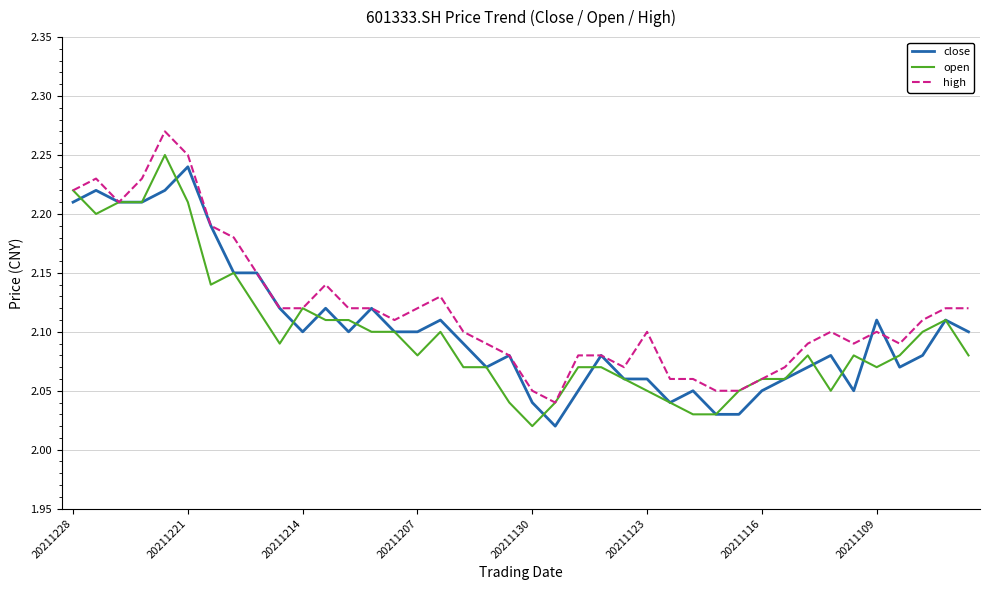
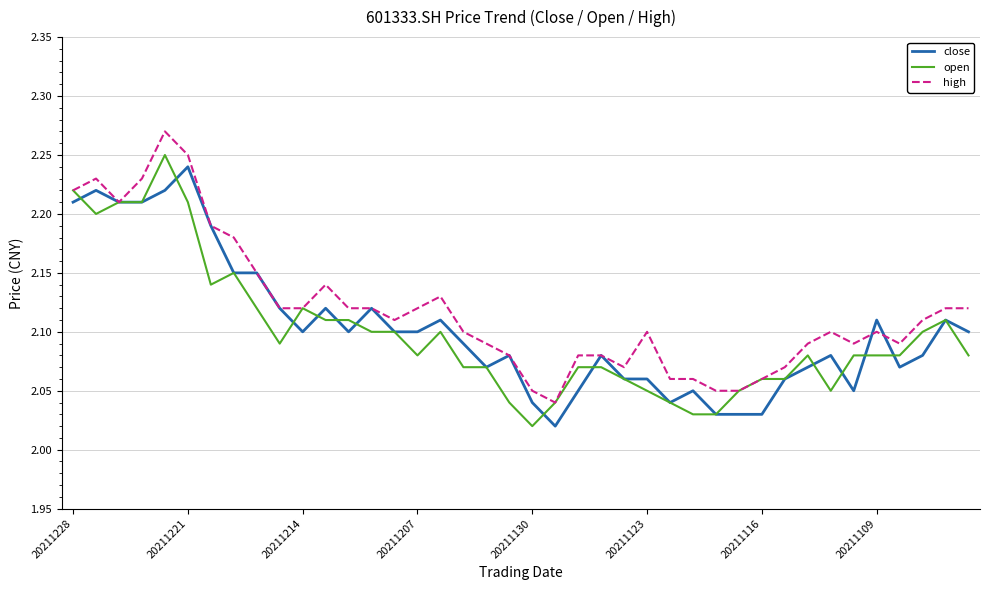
close, 20211116: 2.05 -> 2.03
open, 20211109: 2.07 -> 2.08
